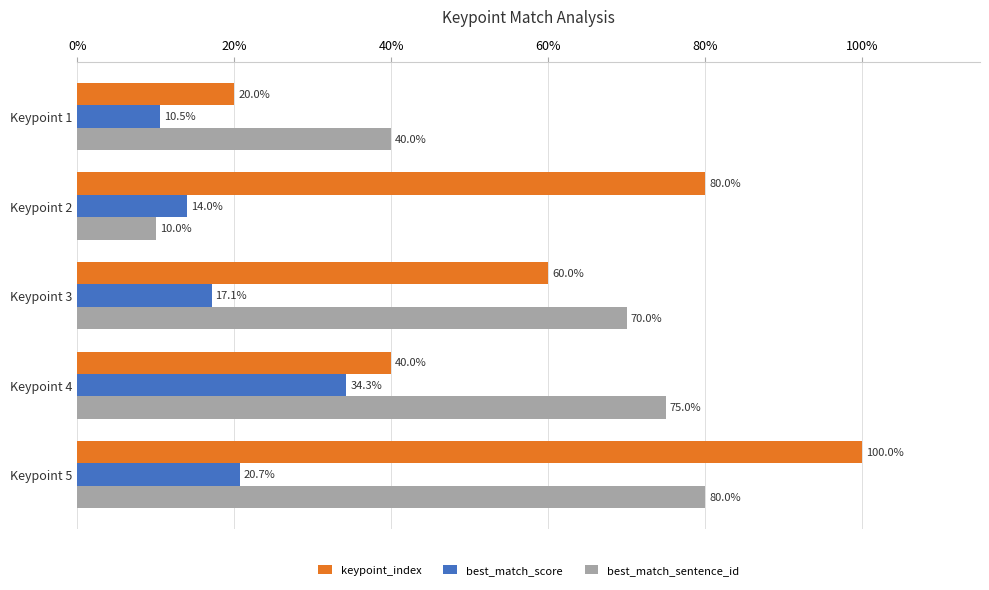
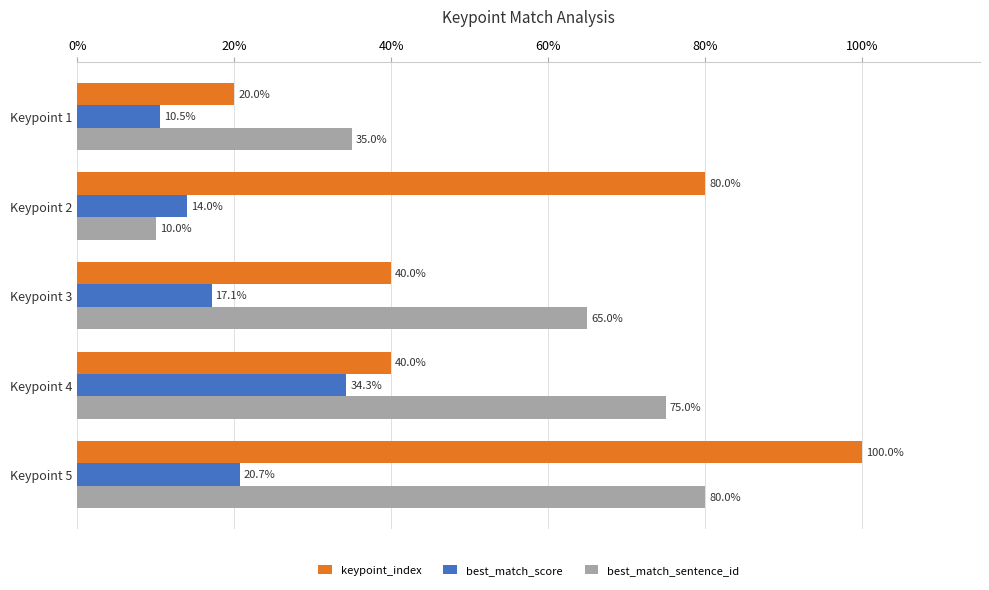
best_match_sentence_id, Keypoint 1: 40.0% -> 35.0%
keypoint_index, Keypoint 3: 60.0% -> 40.0%
best_match_sentence_id, Keypoint 3: 70.0% -> 65.0%
